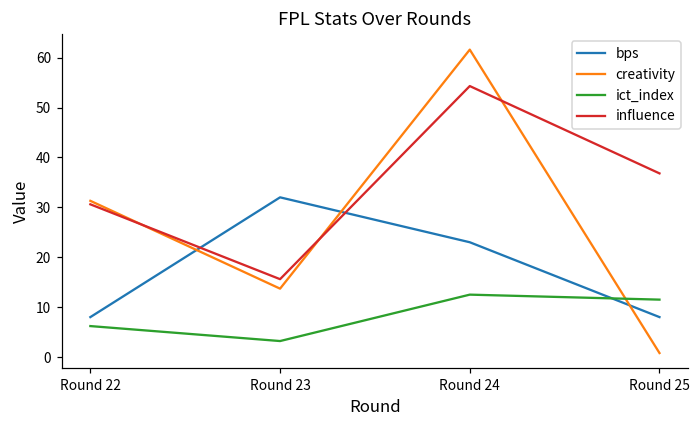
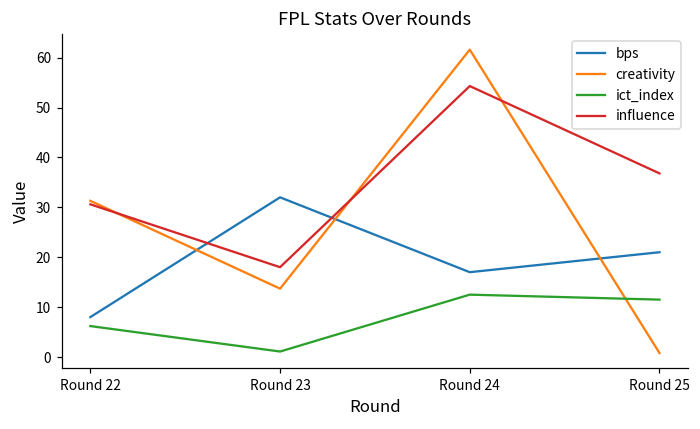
ict_index, Round 23: 3 -> 1
influence, Round 23: 16 -> 18
bps, Round 24: 23 -> 17
bps, Round 25: 8 -> 21
